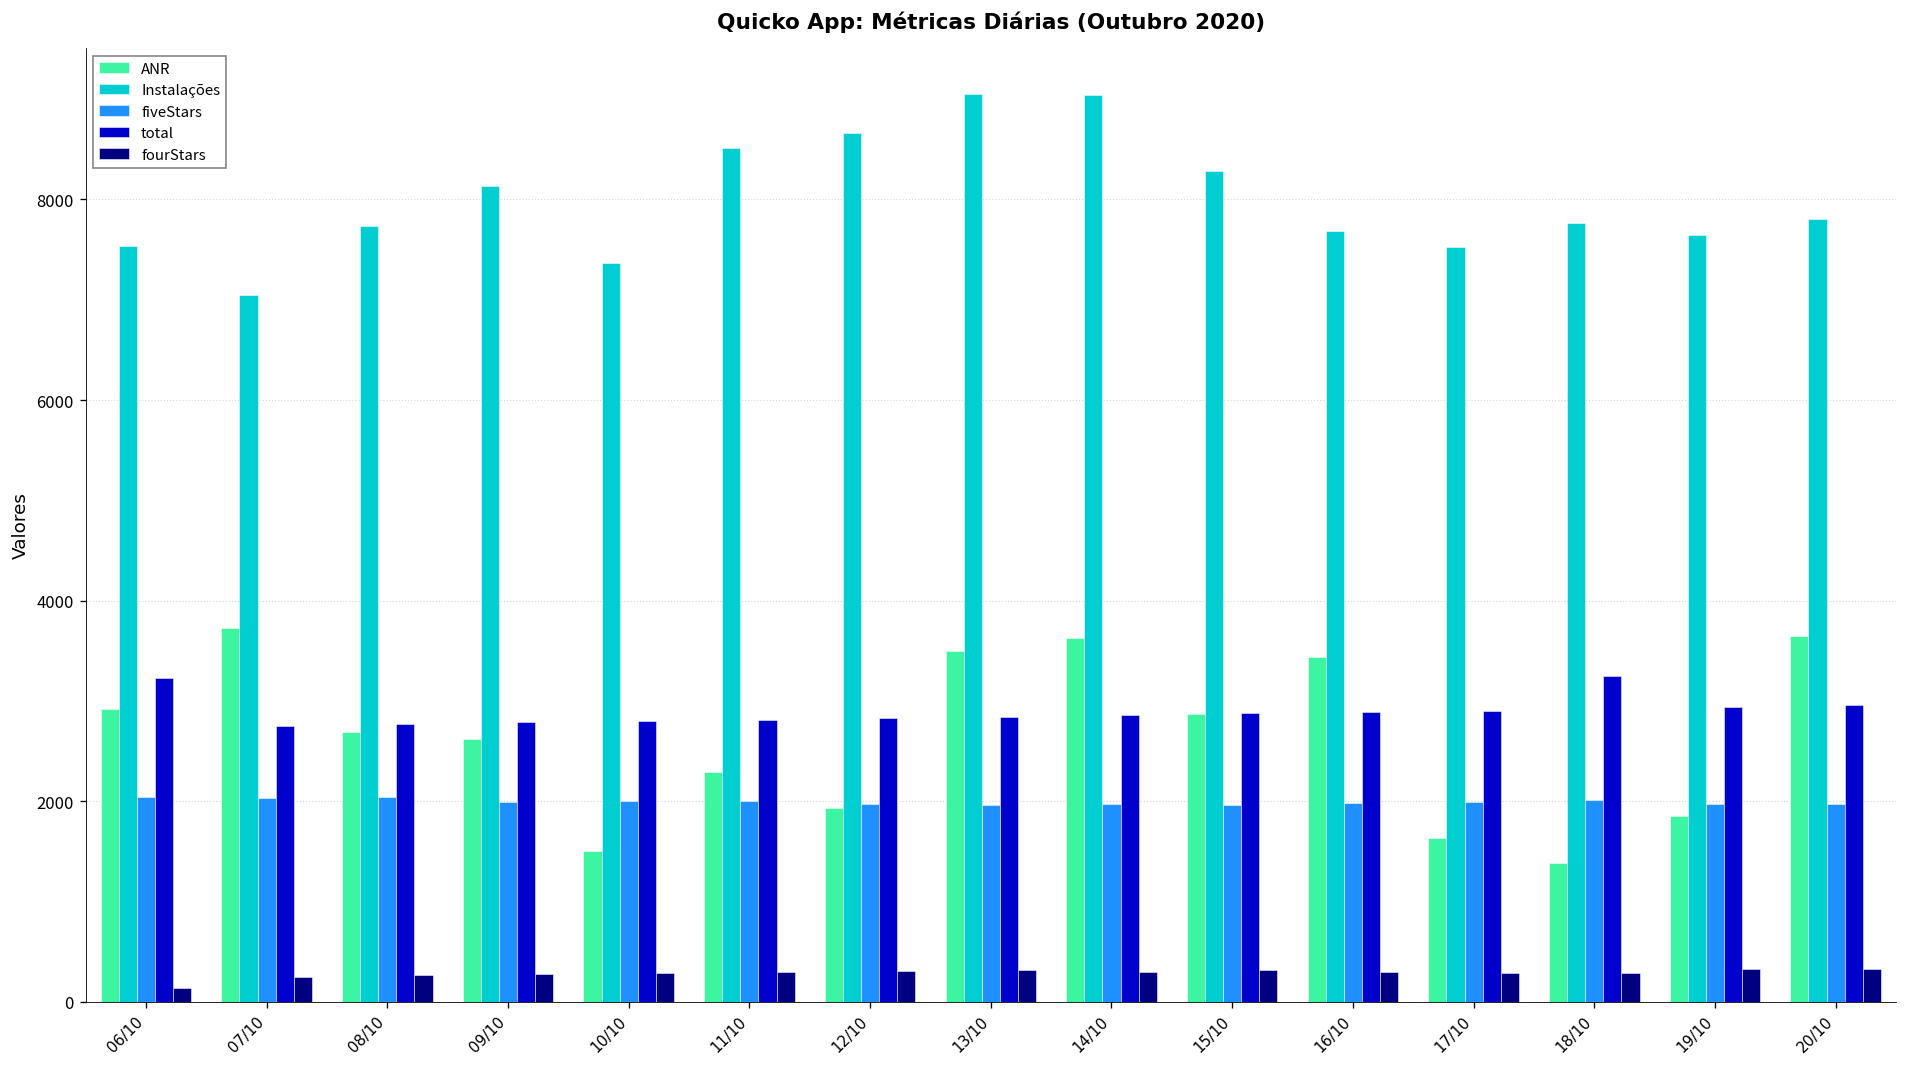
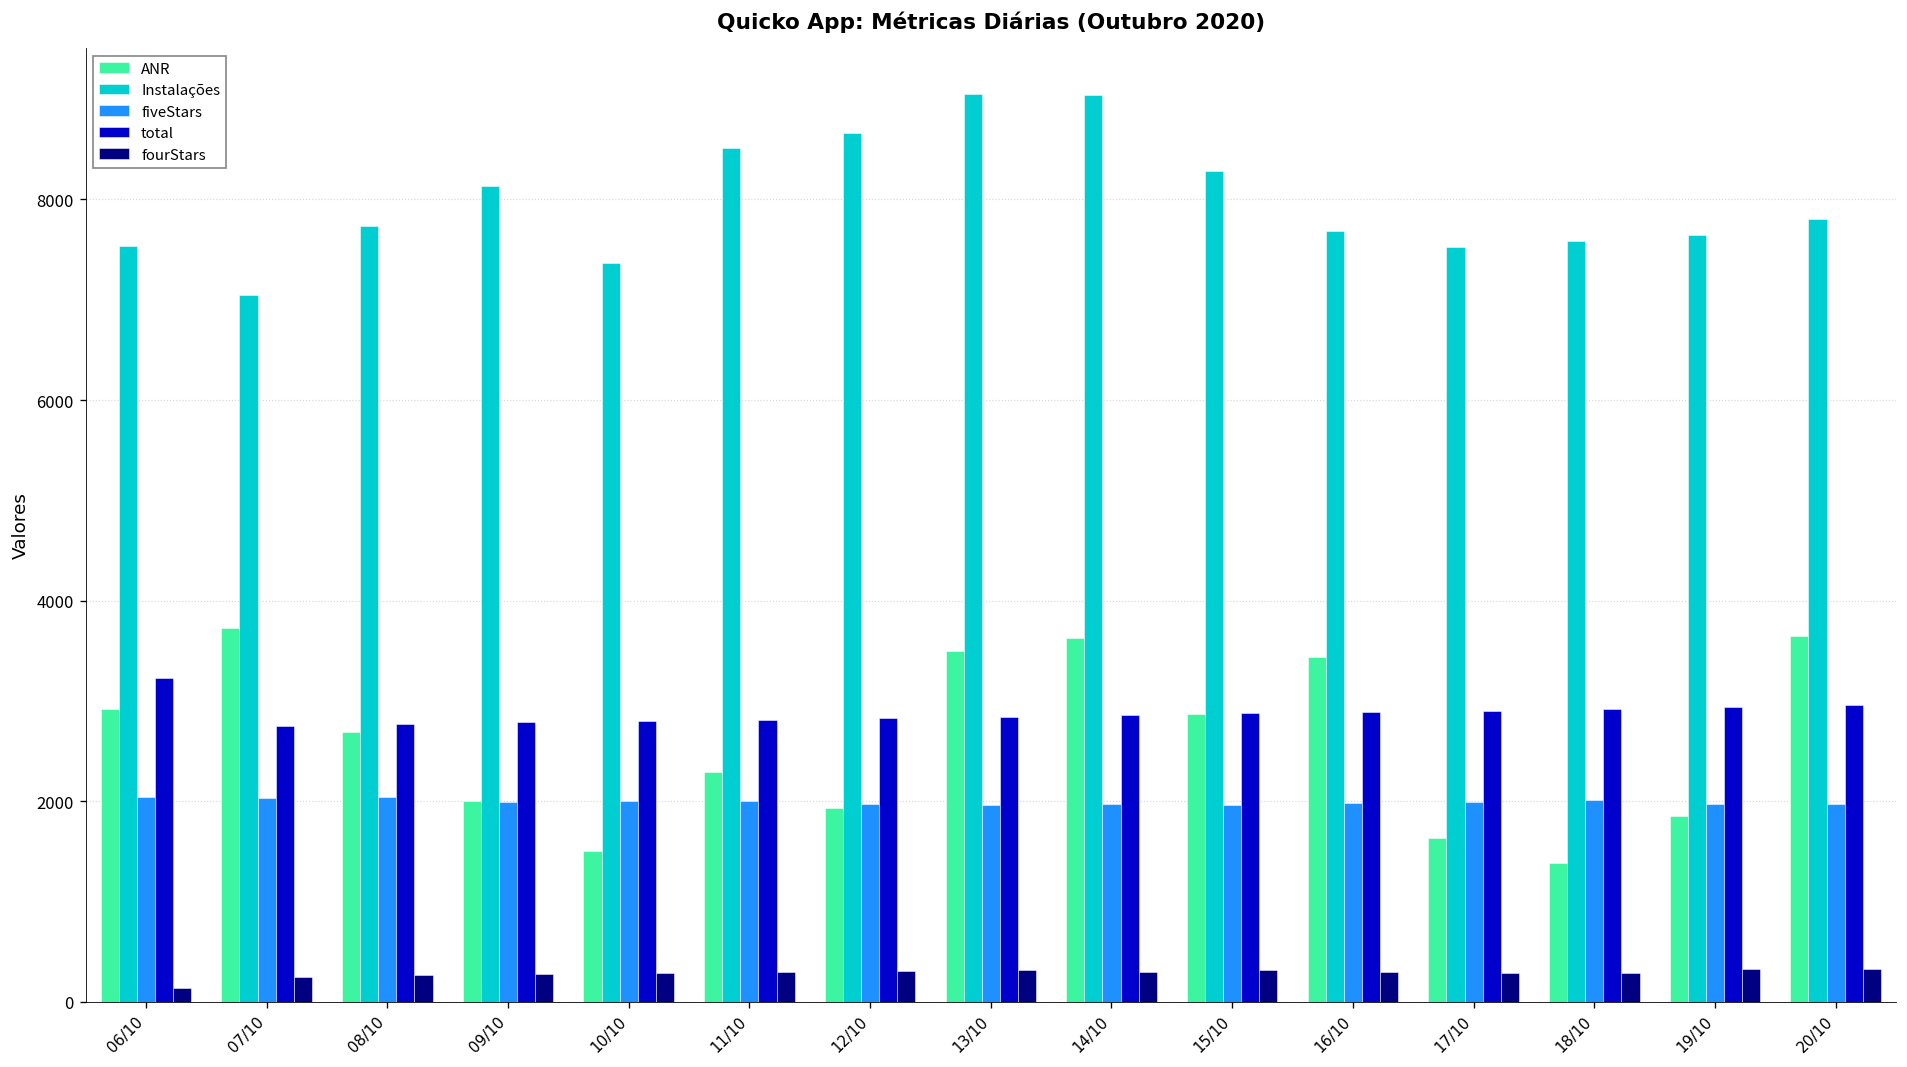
ANR, 09/10: 2600 -> 2000
Instalações, 18/10: 7800 -> 7600
total, 18/10: 3200 -> 2900
